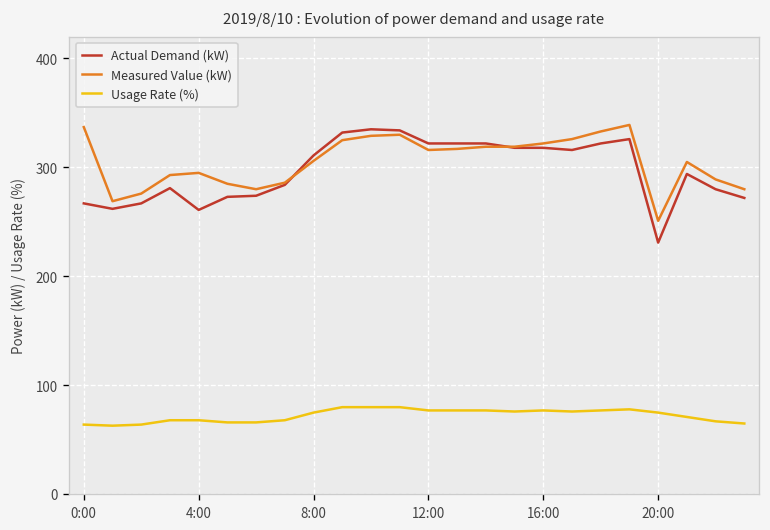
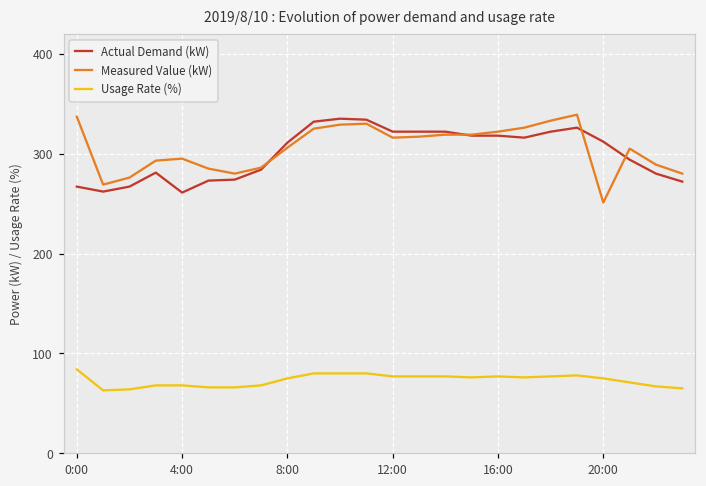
Usage Rate (%), 0:00: 60 -> 80
Actual Demand (kW), 20:00: 230 -> 310
